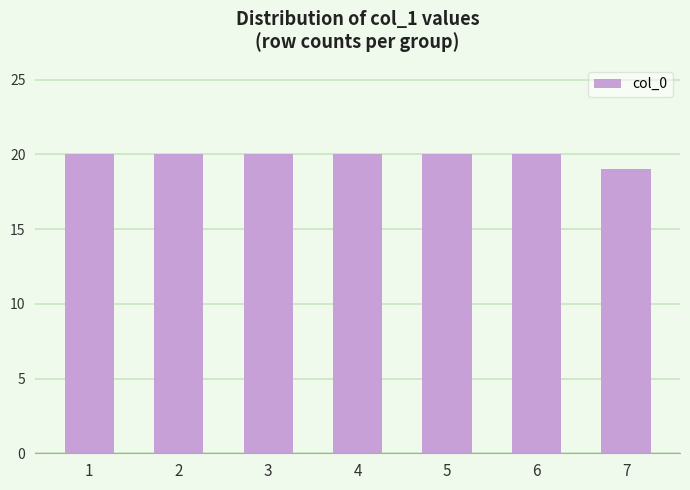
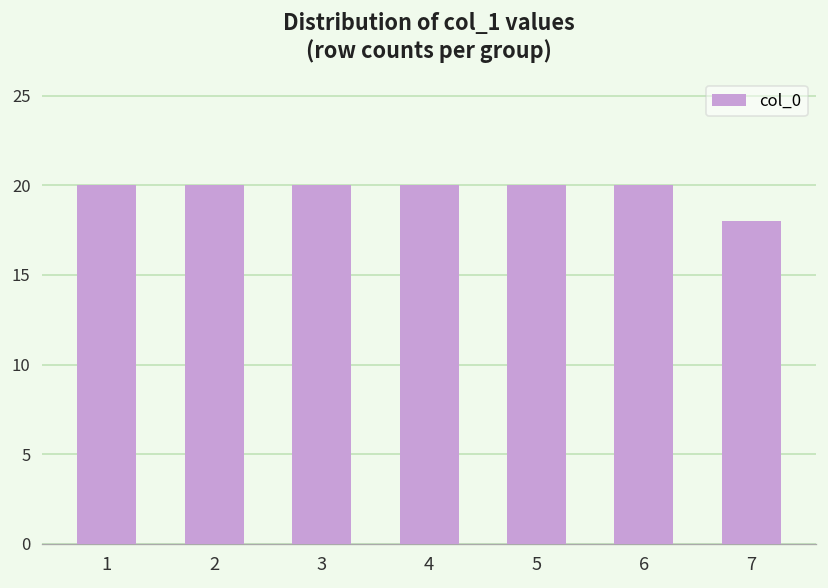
7: 19 -> 18
